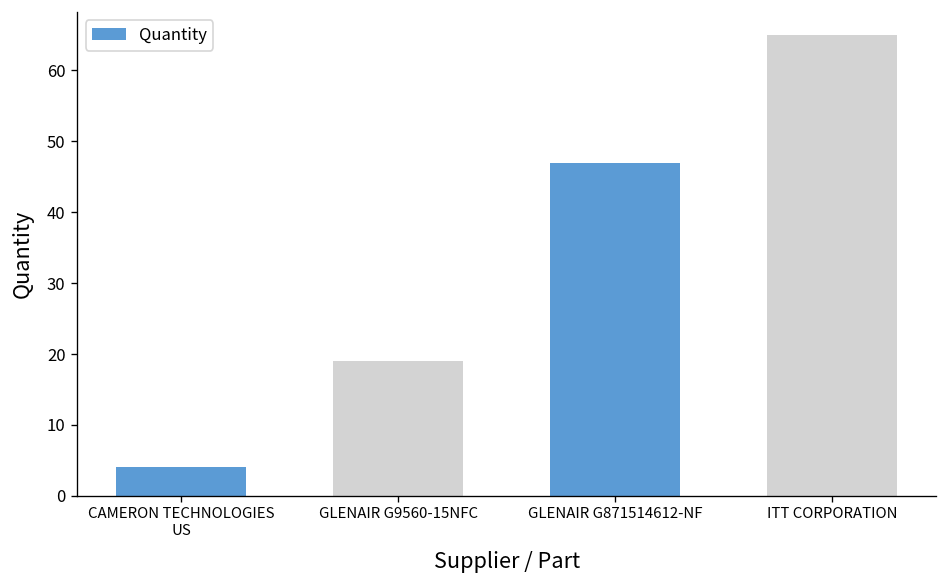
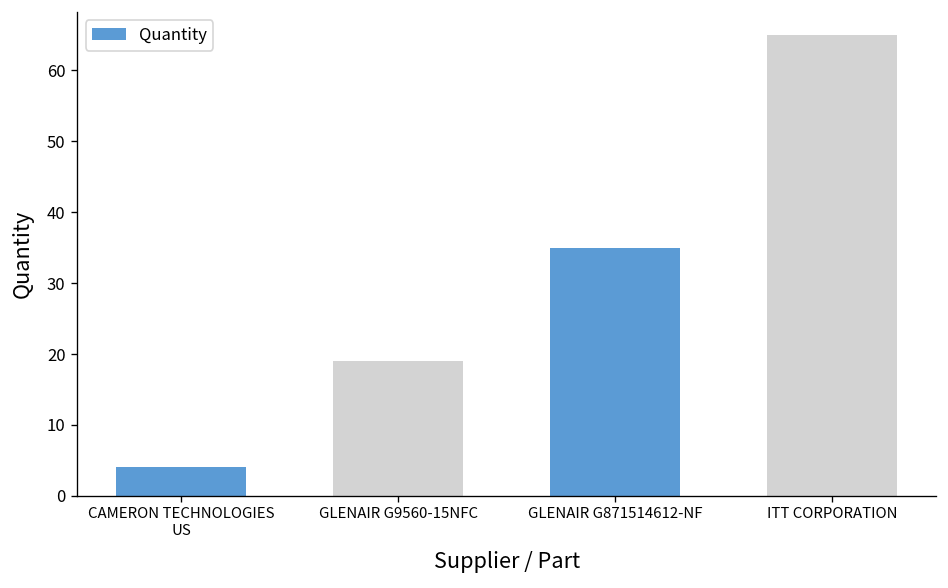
GLENAIR G871514612-NF: 47 -> 35
